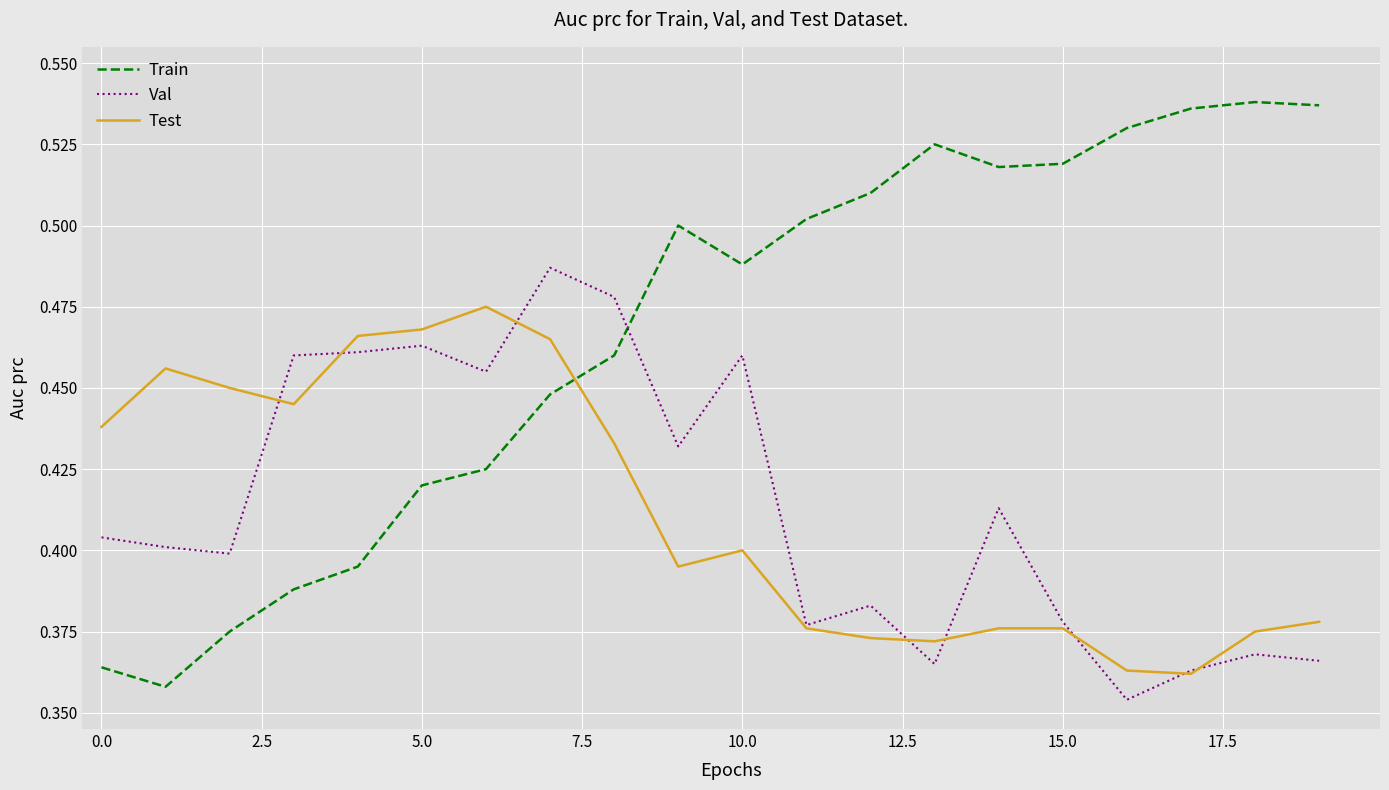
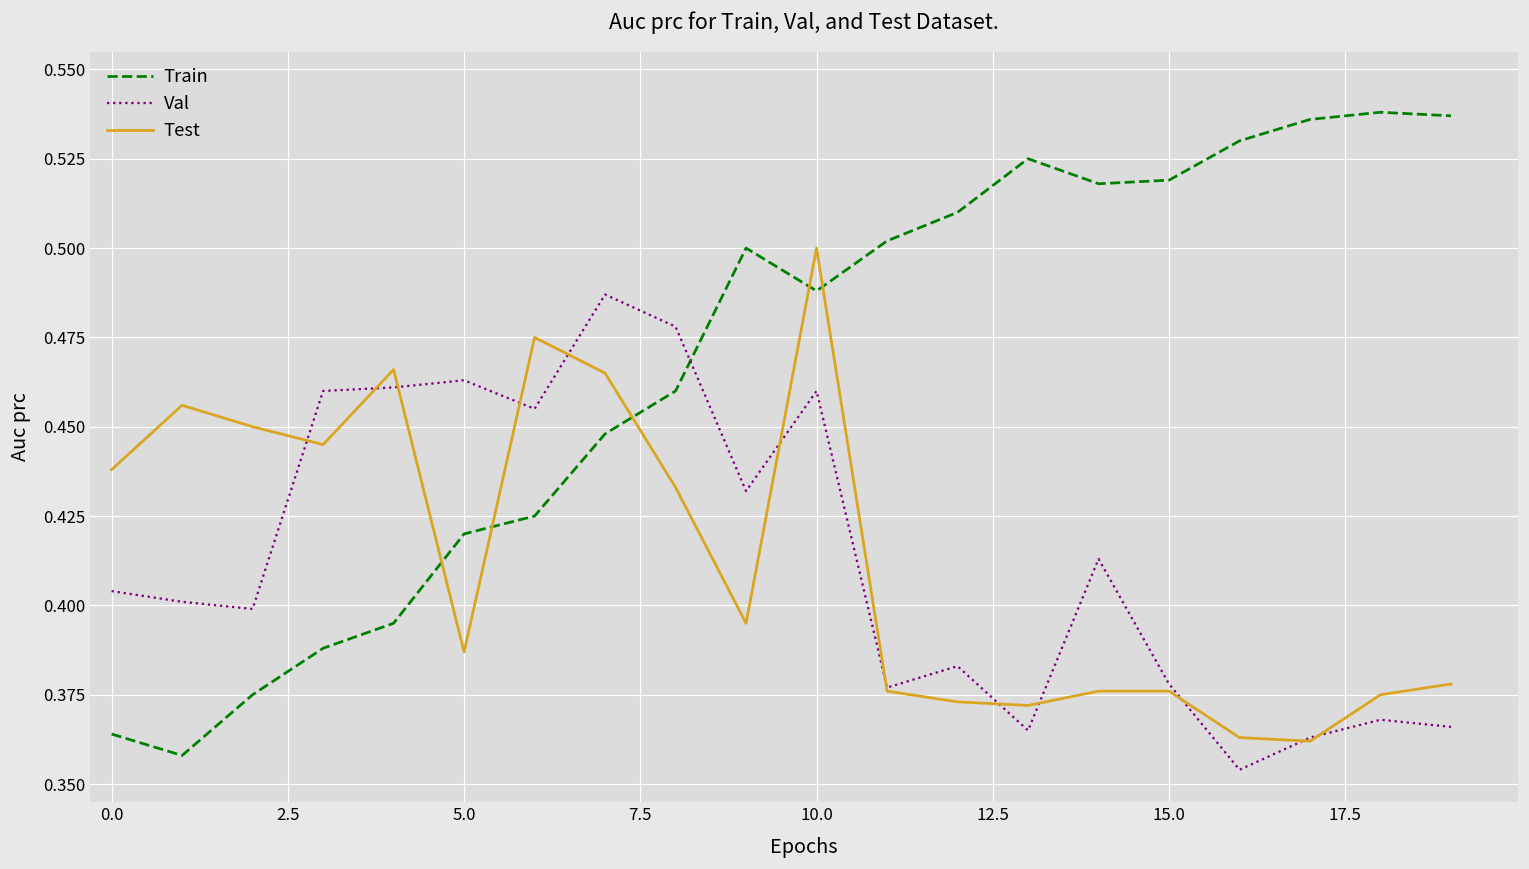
Test, 5.0: 0.468 -> 0.387
Test, 10.0: 0.4 -> 0.5
